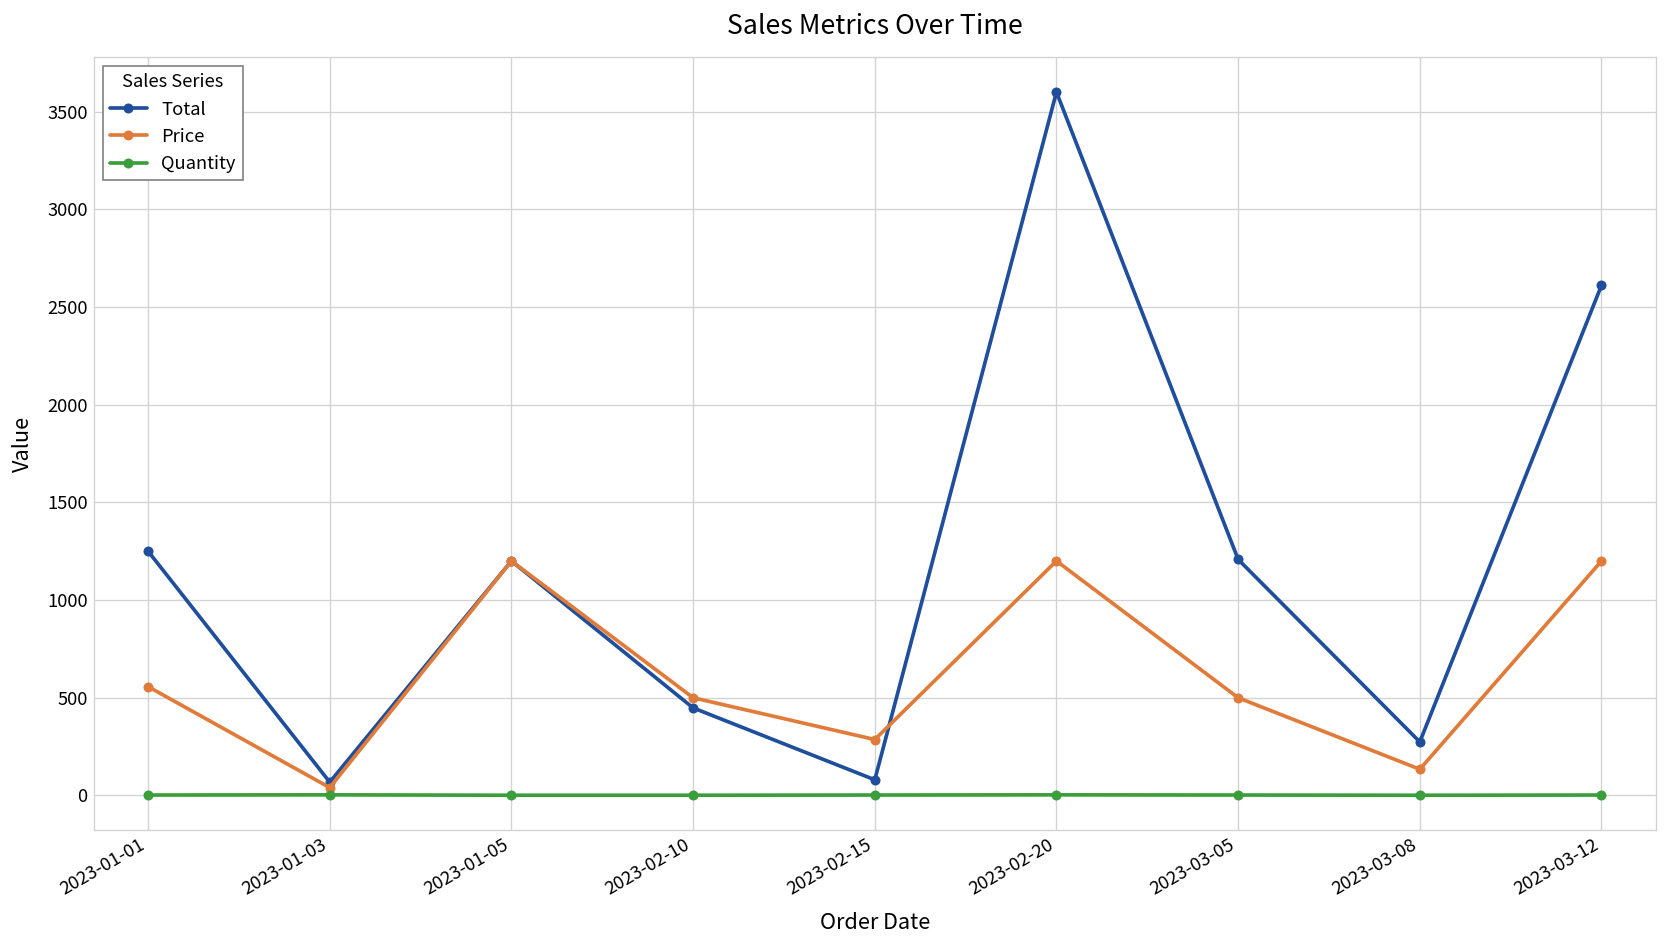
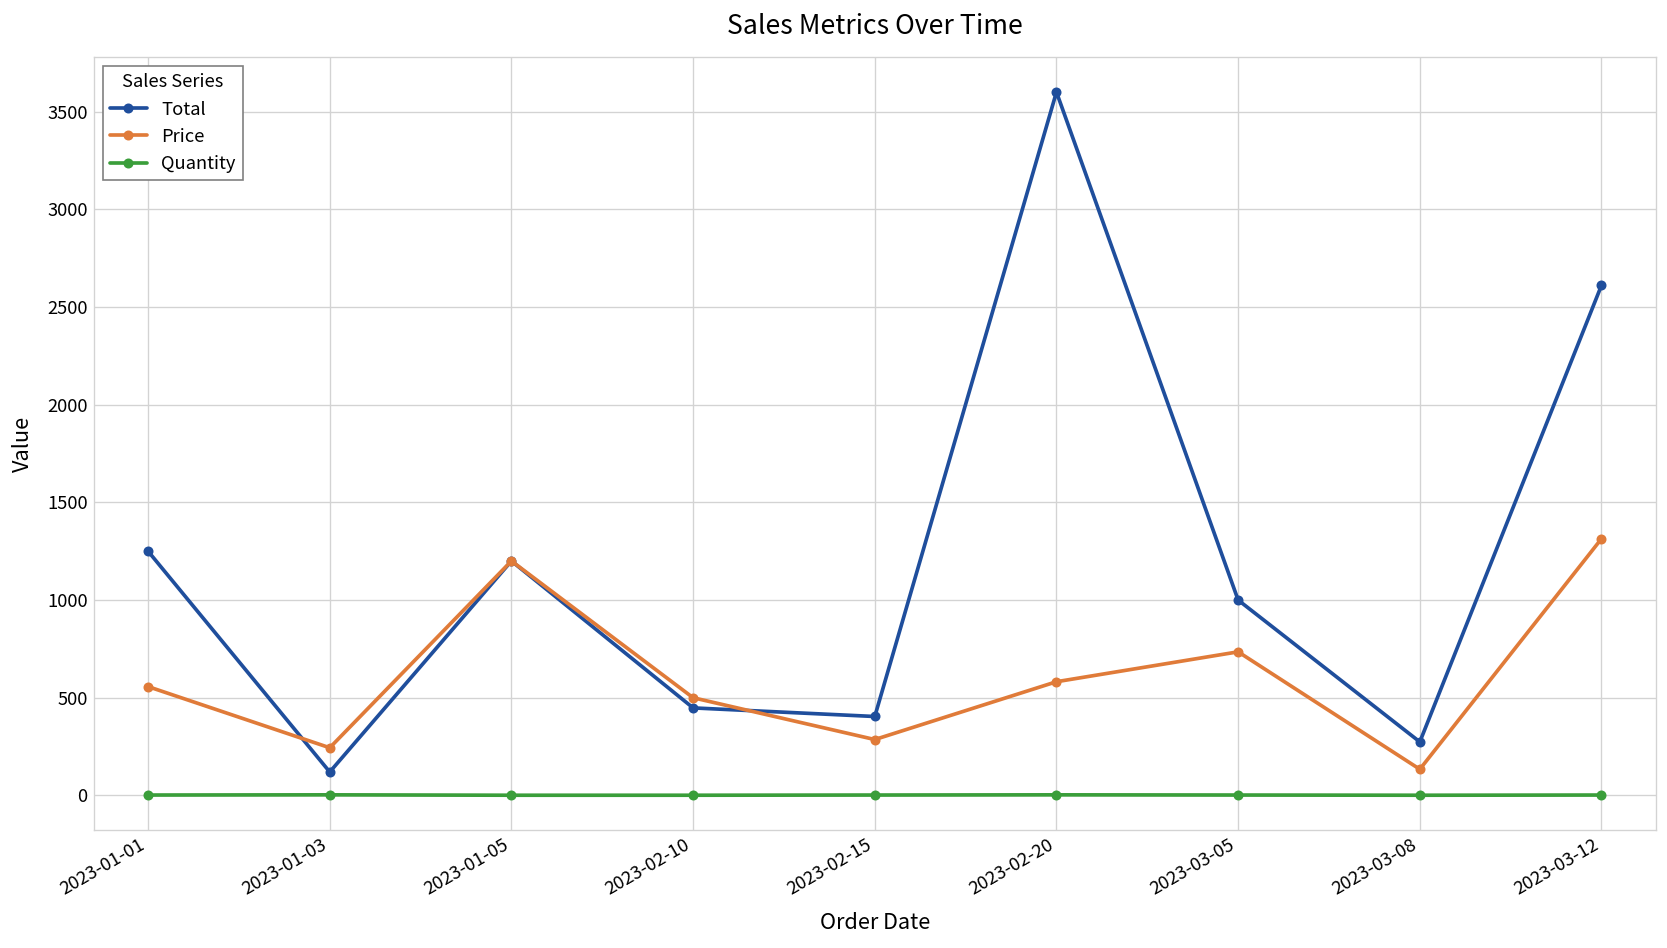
Total, 2023-01-03: 70 -> 120
Price, 2023-01-03: 40 -> 240
Total, 2023-02-15: 80 -> 400
Price, 2023-02-20: 1200 -> 580
Total, 2023-03-05: 1210 -> 1000
Price, 2023-03-05: 500 -> 740
Price, 2023-03-12: 1200 -> 1310
